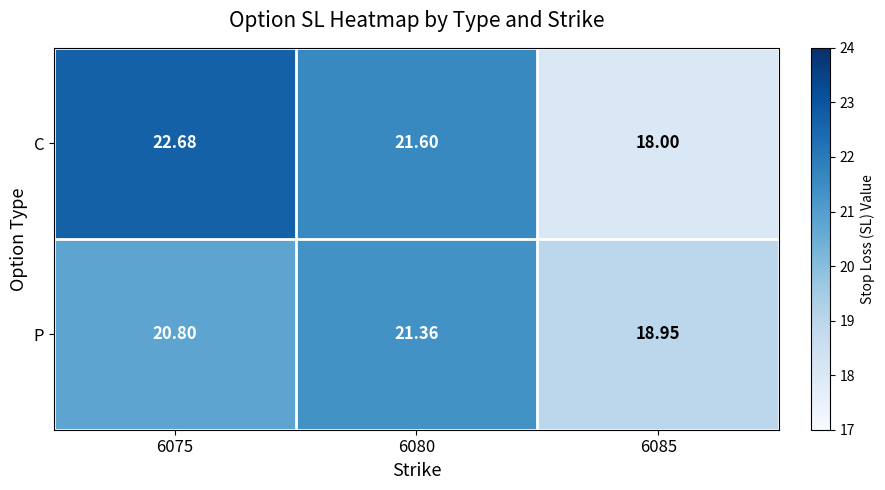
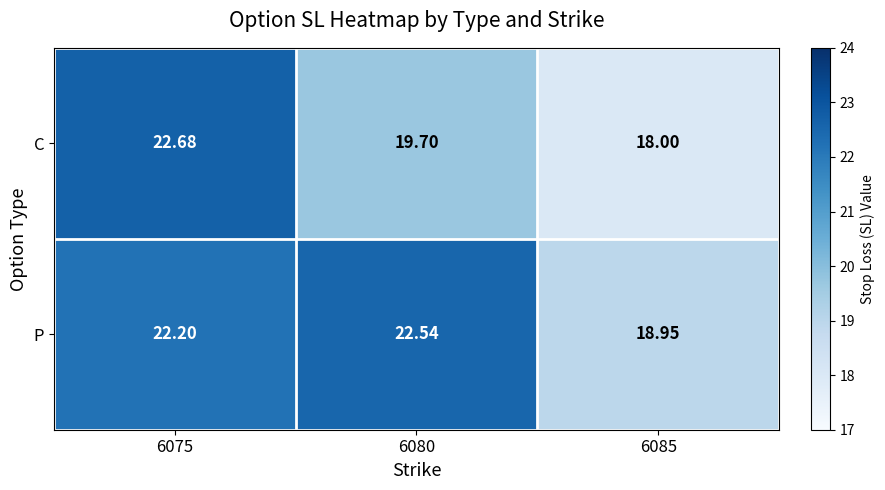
C, 6080: 21.60 -> 19.70
P, 6075: 20.80 -> 22.20
P, 6080: 21.36 -> 22.54
